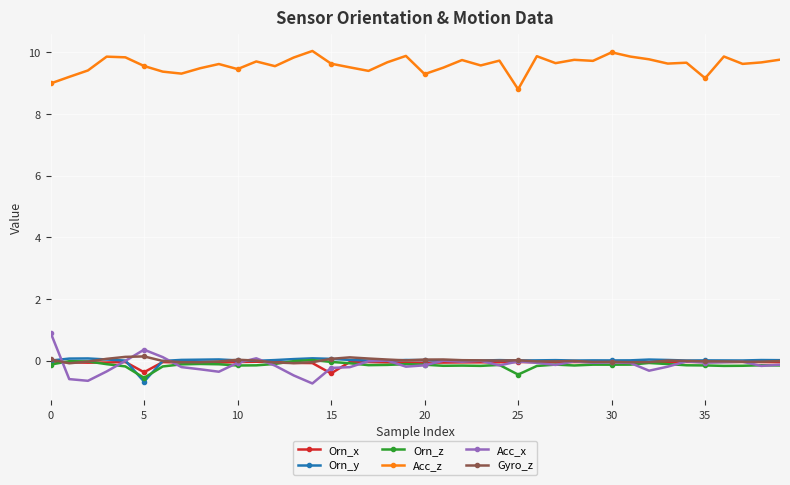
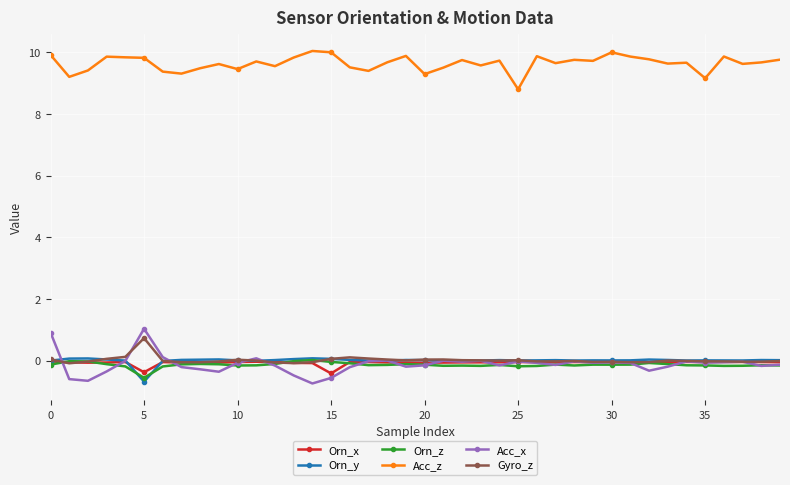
Acc_z, 0: 9.0 -> 9.9
Acc_z, 5: 9.6 -> 9.8
Acc_x, 5: 0.4 -> 1.0
Gyro_z, 5: 0.1 -> 0.7
Acc_z, 15: 9.6 -> 10.0
Acc_x, 15: -0.2 -> -0.6
Orn_z, 25: -0.5 -> -0.2
